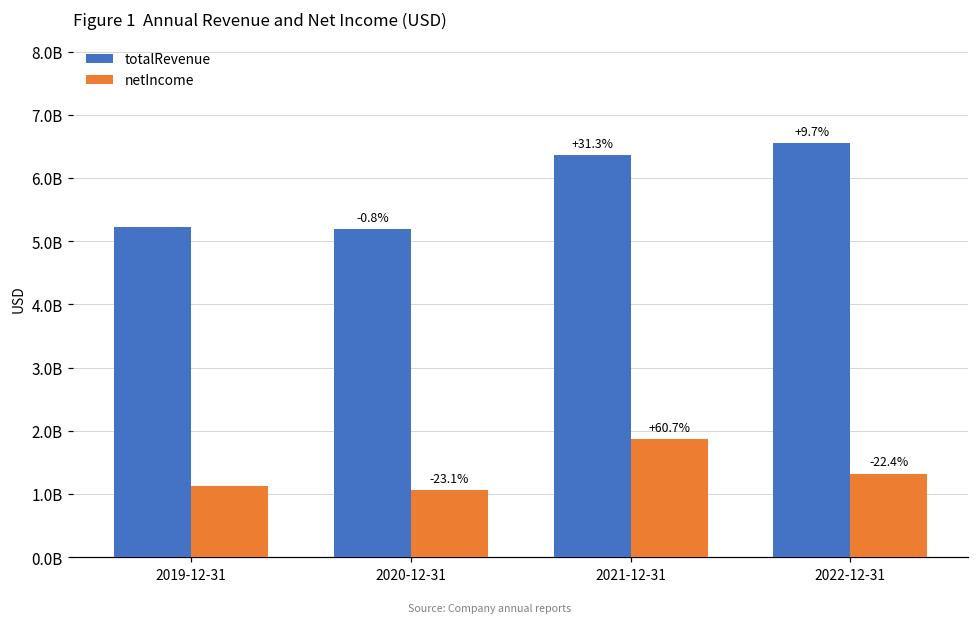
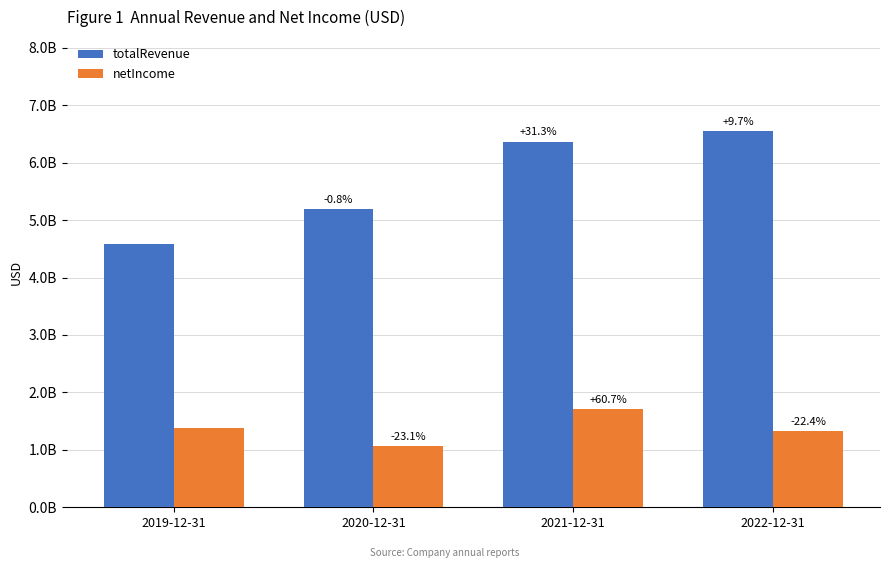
totalRevenue, 2019-12-31: 5200000000 -> 4600000000
netIncome, 2019-12-31: 1100000000 -> 1400000000
netIncome, 2021-12-31: 1900000000 -> 1700000000
